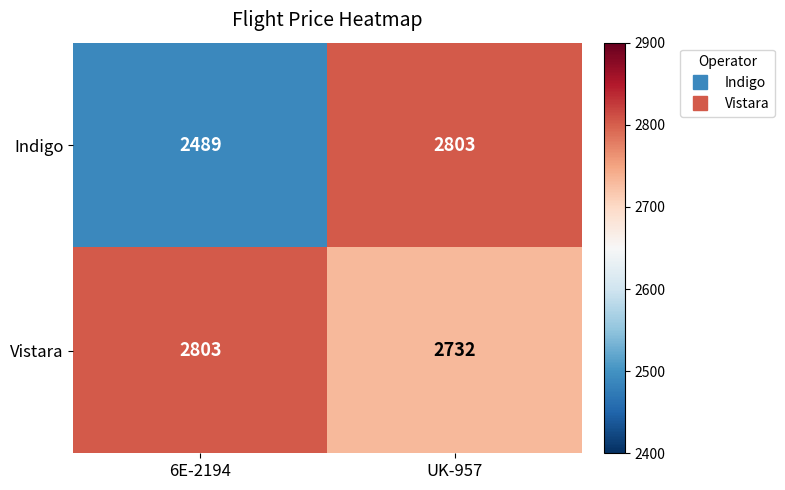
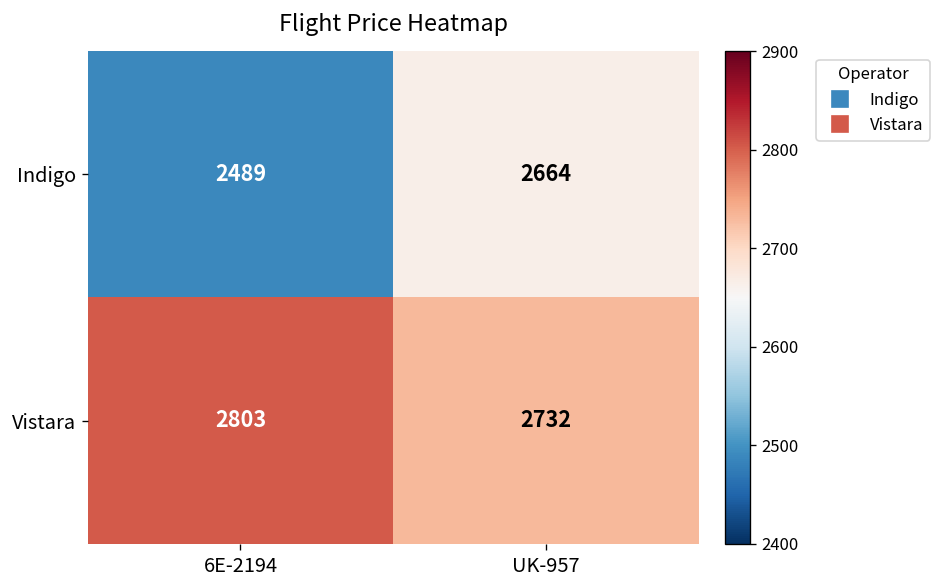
Indigo, UK-957: 2803 -> 2664
